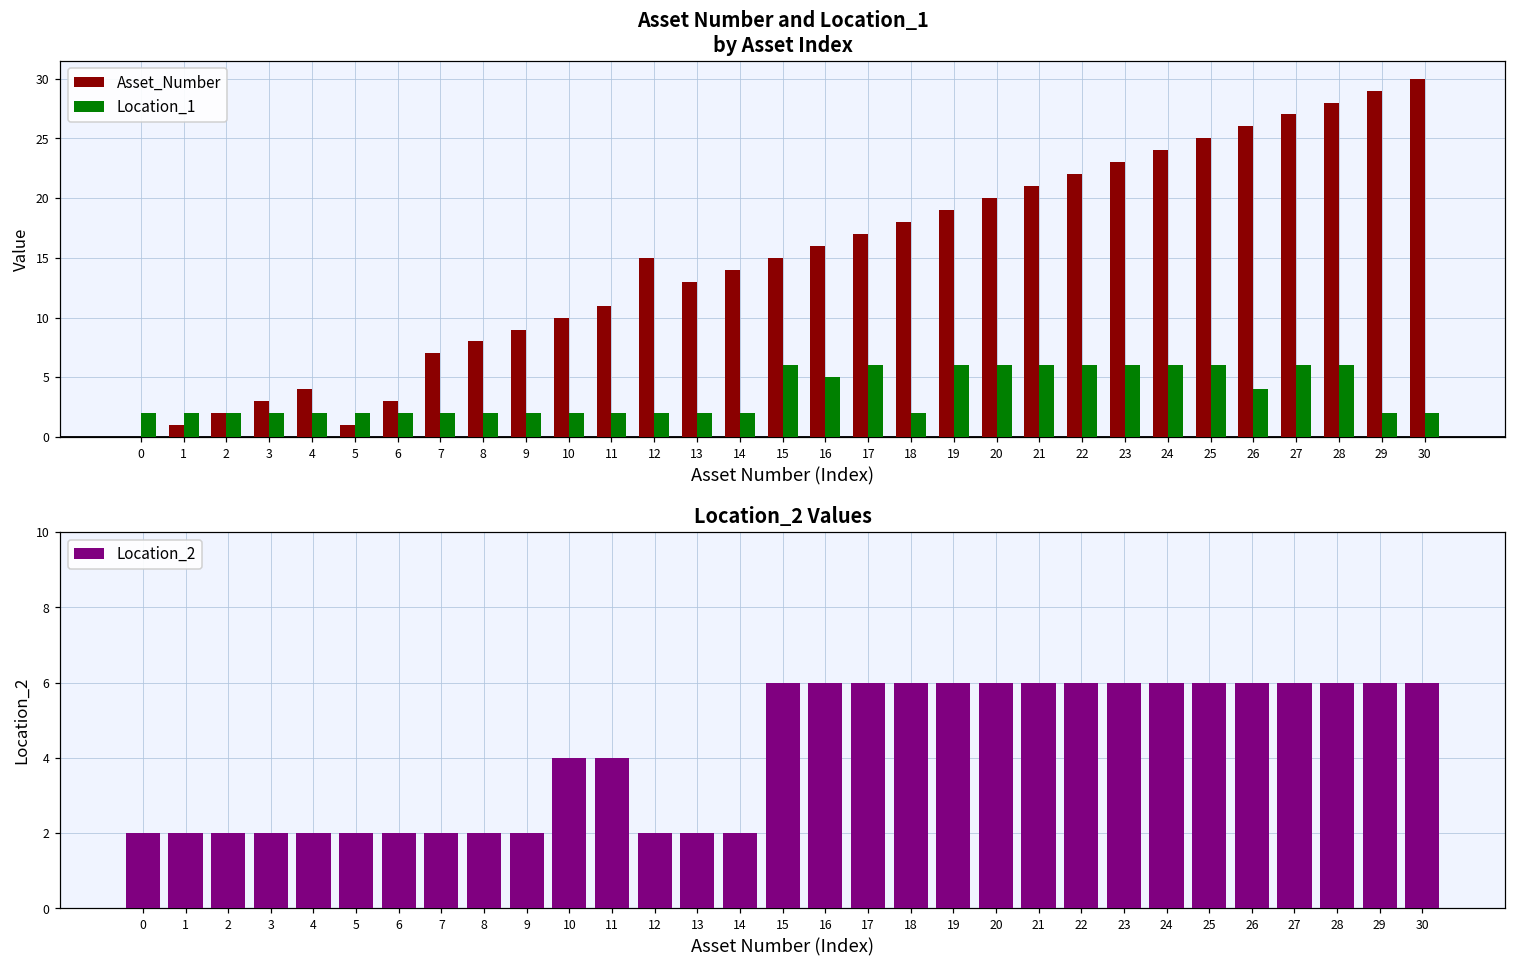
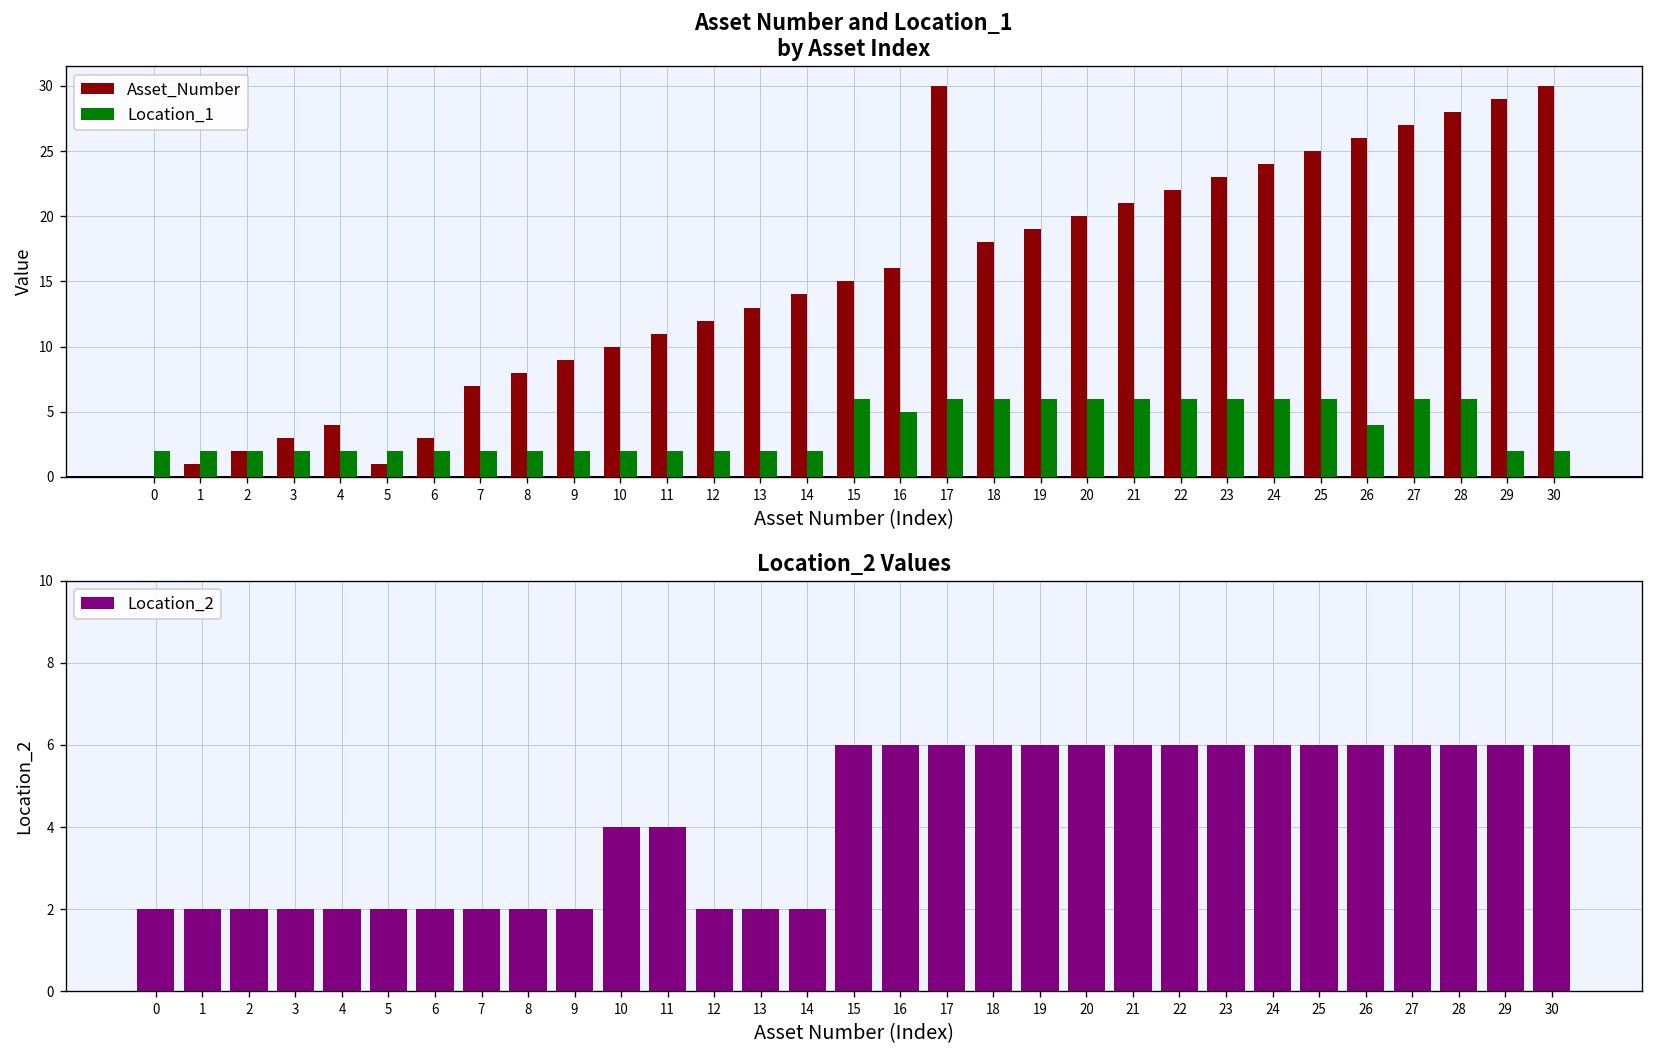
Asset Number and Location_1 by Asset Index, Asset_Number, 12: 15 -> 12
Asset Number and Location_1 by Asset Index, Asset_Number, 17: 17 -> 30
Asset Number and Location_1 by Asset Index, Location_1, 18: 2 -> 6
